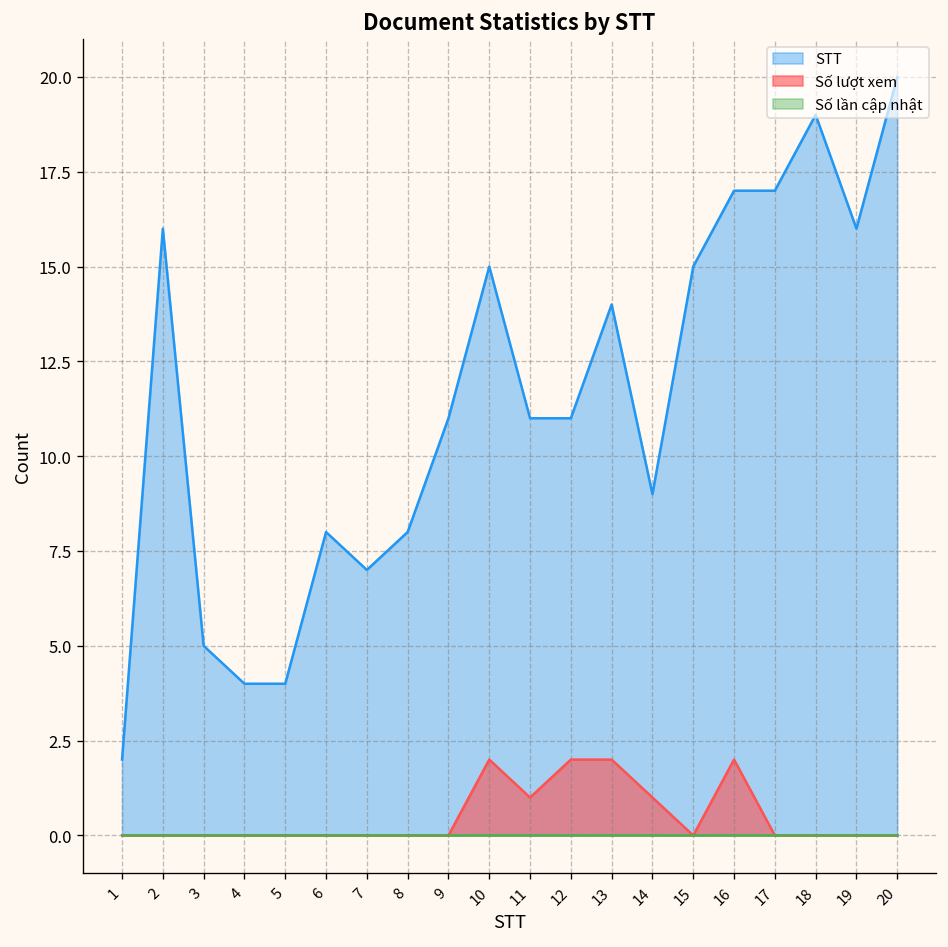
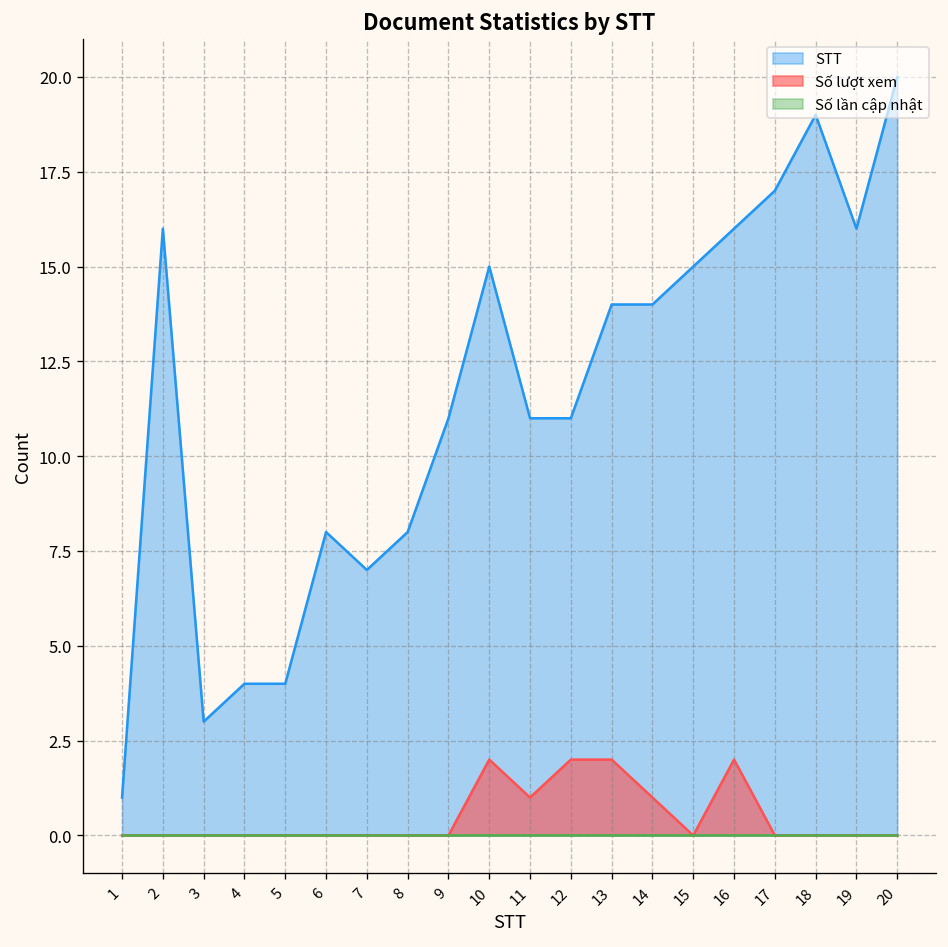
STT, 1: 2 -> 1
STT, 3: 5 -> 3
STT, 14: 9 -> 14
STT, 16: 17 -> 16
